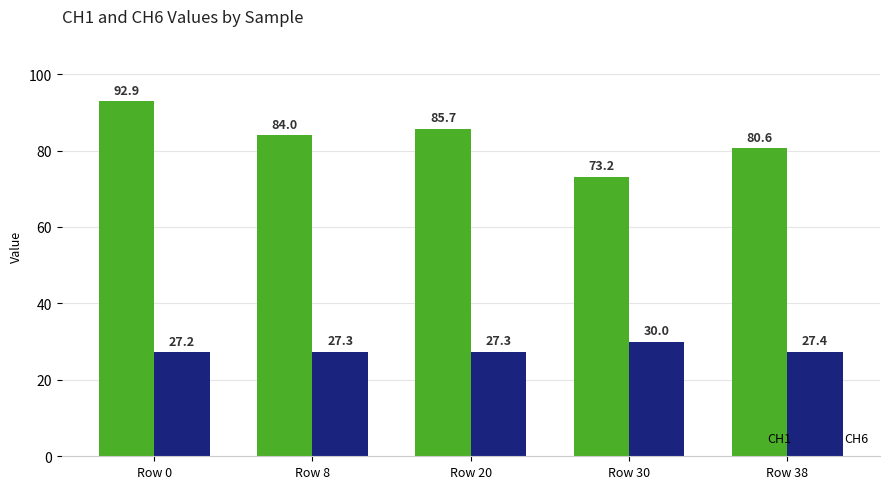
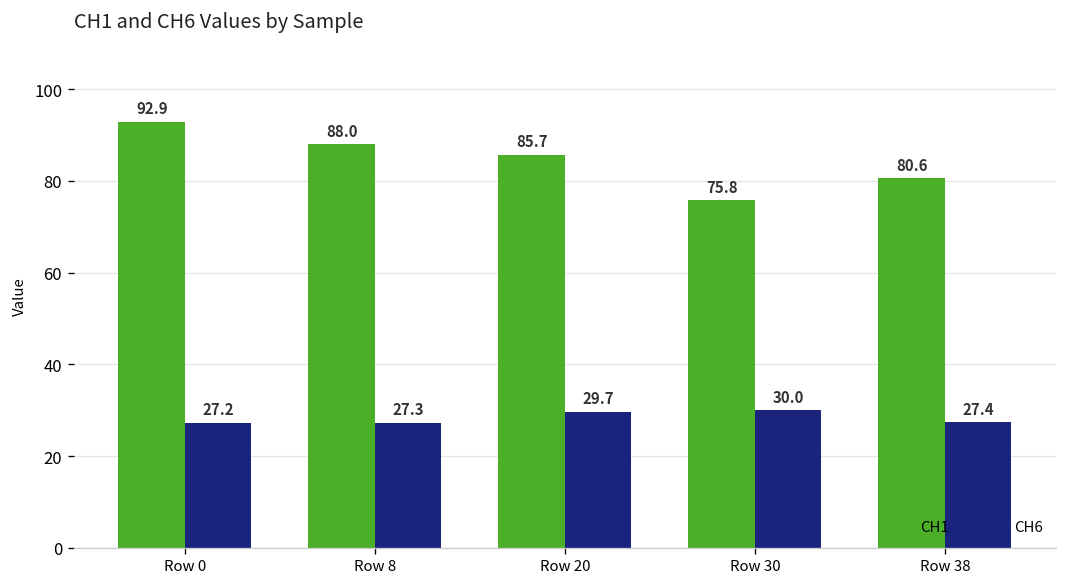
CH1, Row 8: 84.0 -> 88.0
CH6, Row 20: 27.3 -> 29.7
CH1, Row 30: 73.2 -> 75.8
